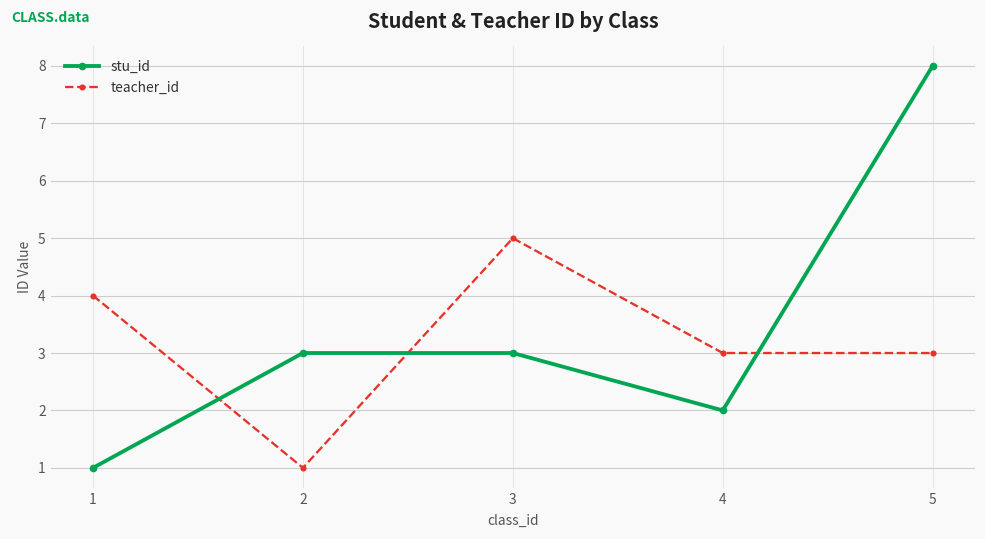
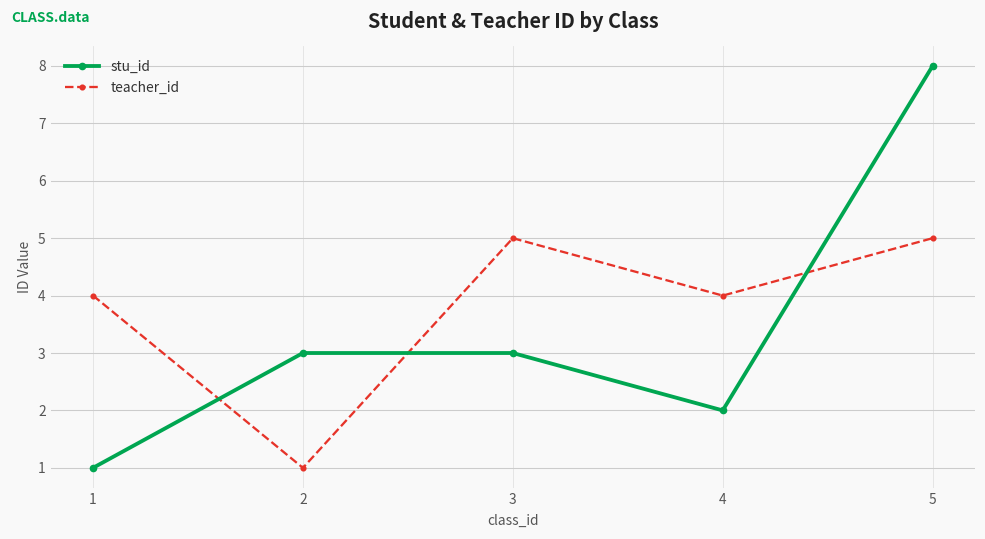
teacher_id, 4: 3 -> 4
teacher_id, 5: 3 -> 5
